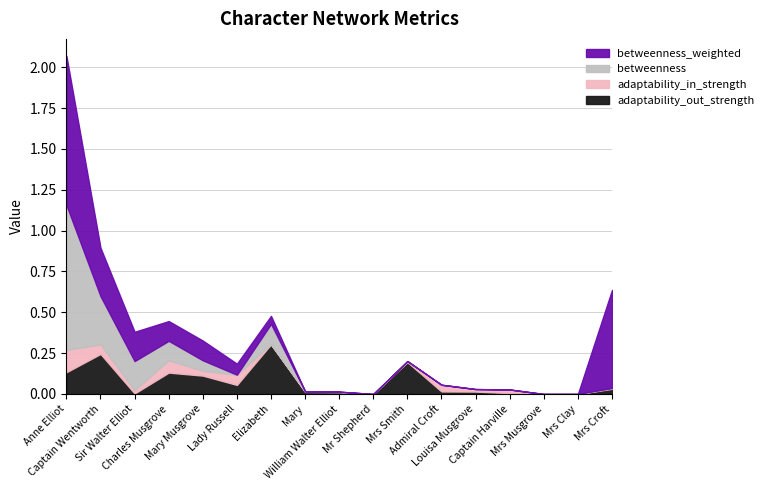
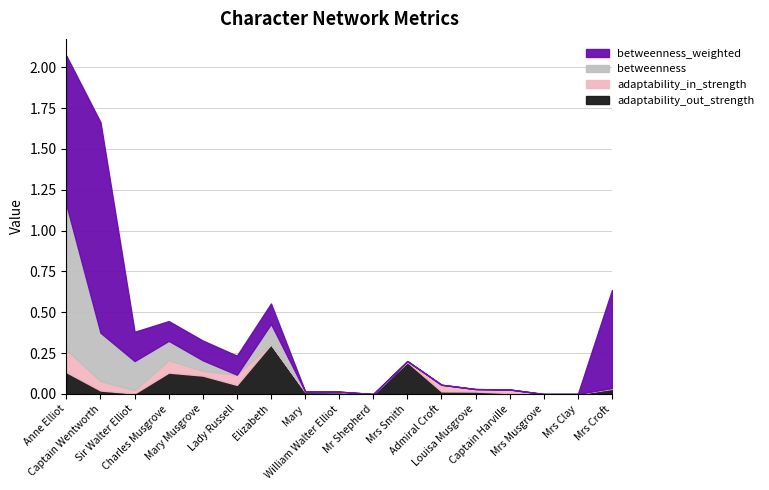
adaptability_out_strength, Captain Wentworth: 0.25 -> 0.02
betweenness_weighted, Captain Wentworth: 0.30 -> 1.29
betweenness_weighted, Lady Russell: 0.07 -> 0.12
betweenness_weighted, Elizabeth: 0.05 -> 0.12
